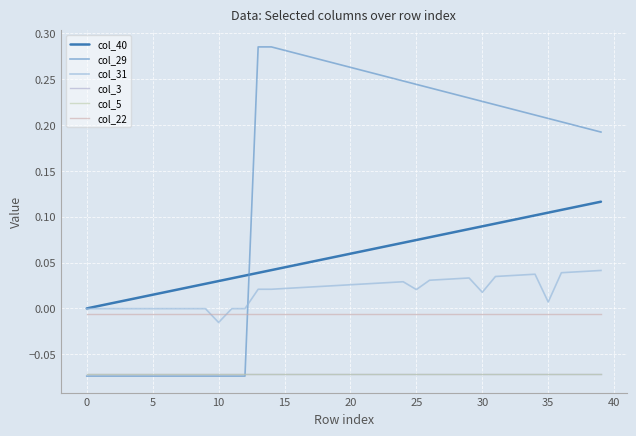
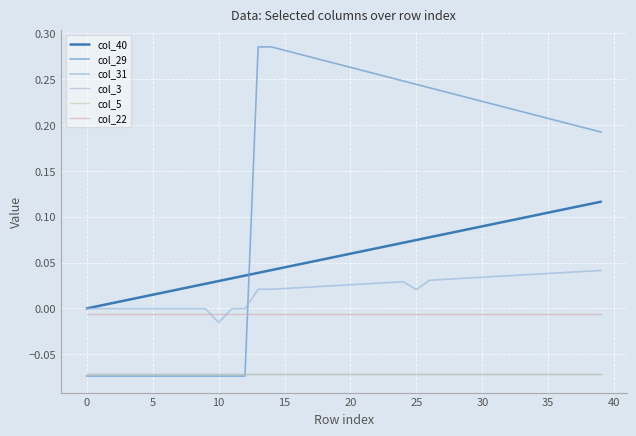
col_31, 30: 0.02 -> 0.03
col_31, 35: 0.01 -> 0.04
